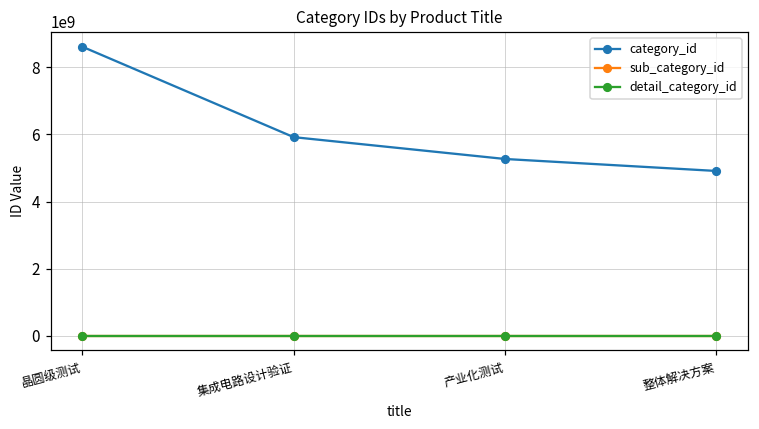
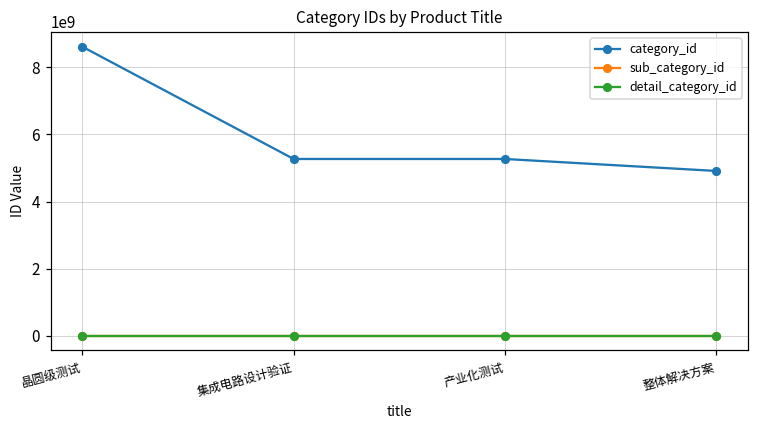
category_id, 集成电路设计验证: 5900000000 -> 5300000000
